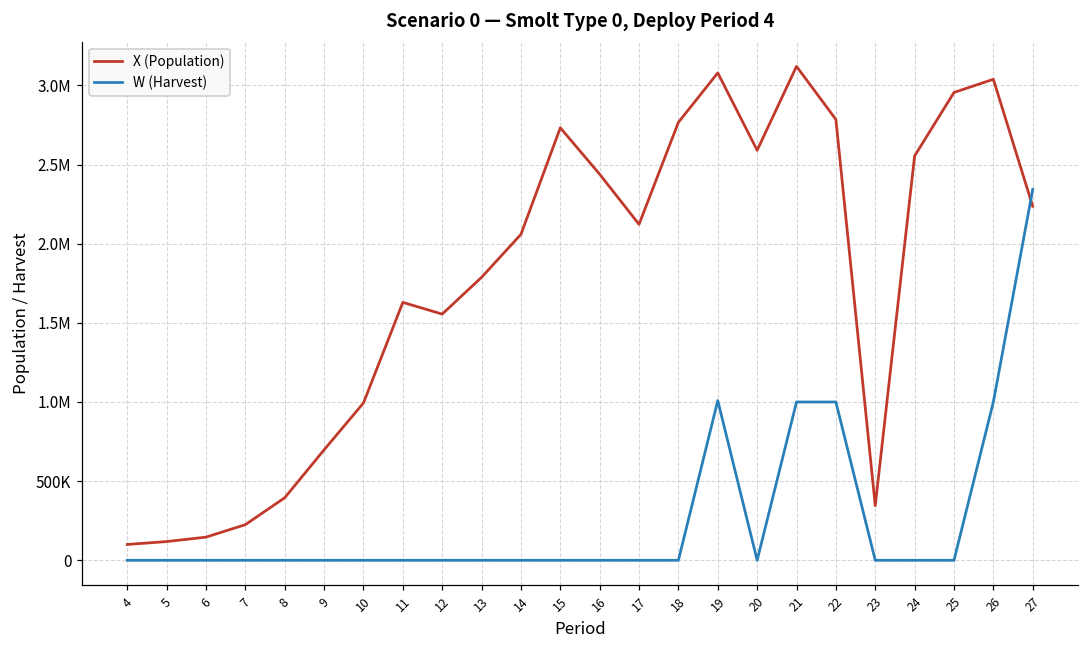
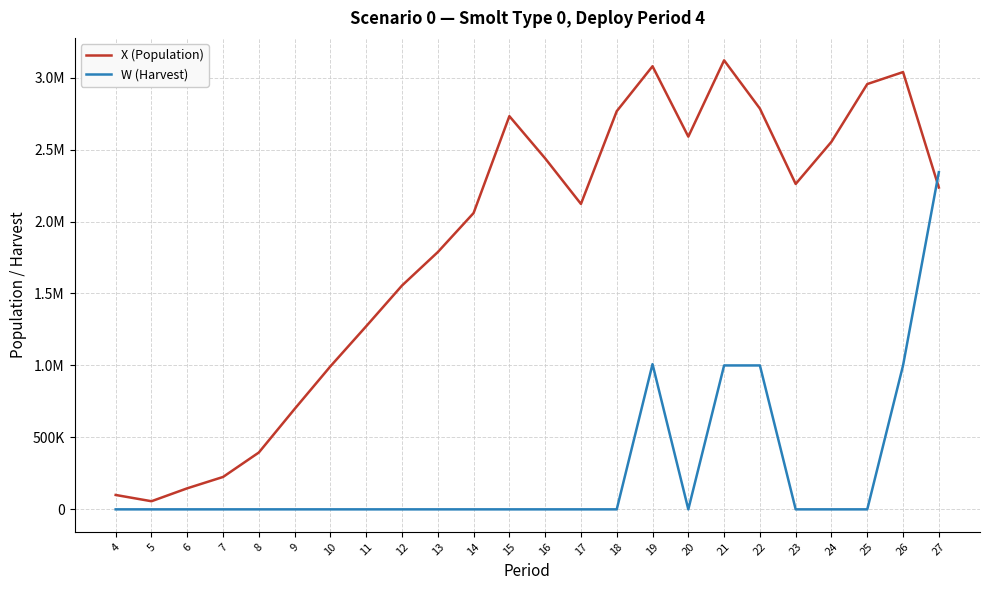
X (Population), 5: 120000 -> 60000
X (Population), 11: 1630000 -> 1270000
X (Population), 23: 350000 -> 2260000
